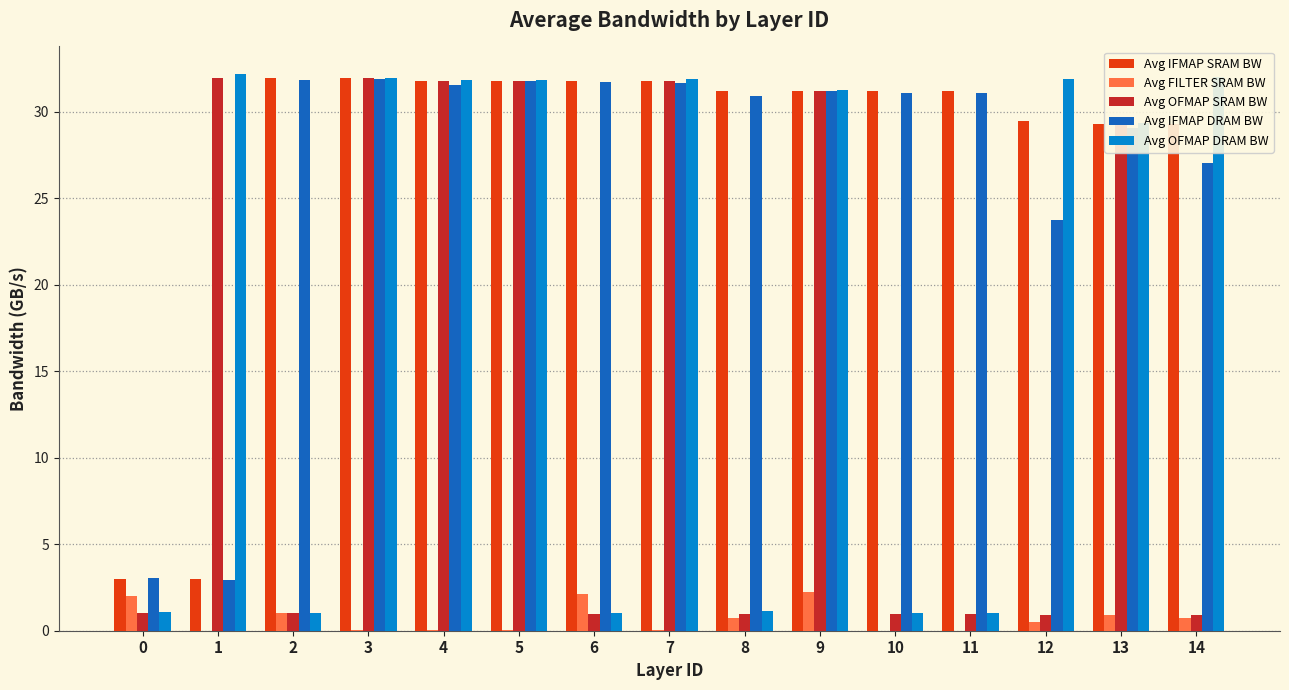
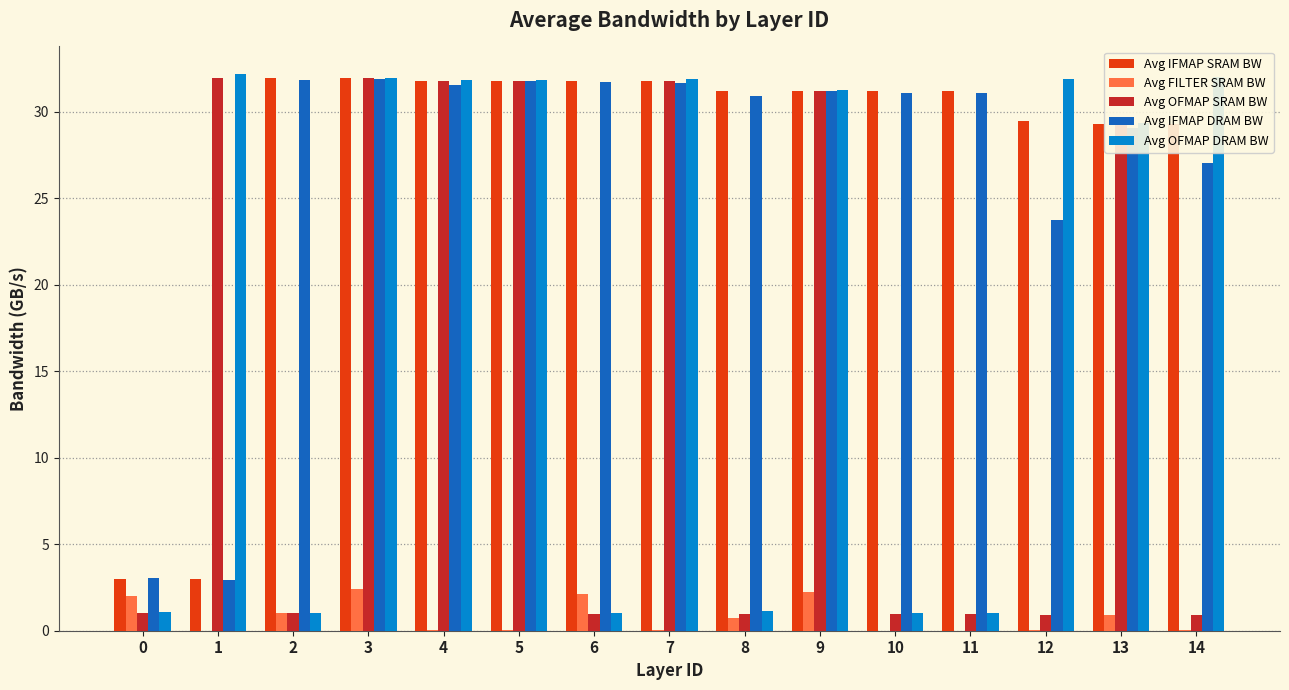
Avg FILTER SRAM BW, 3: 0.0 -> 2.4
Avg FILTER SRAM BW, 12: 0.5 -> 0.0
Avg FILTER SRAM BW, 14: 0.7 -> 0.0
